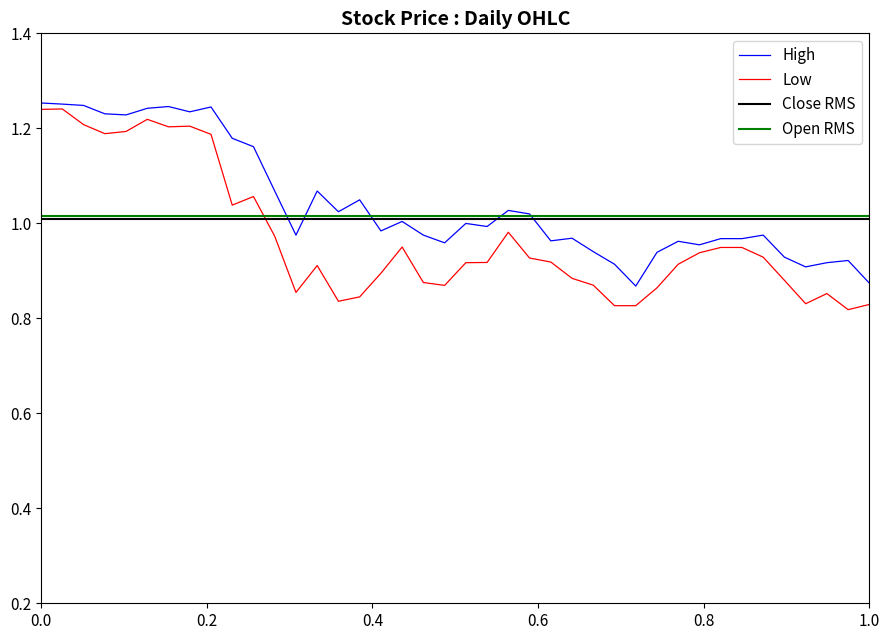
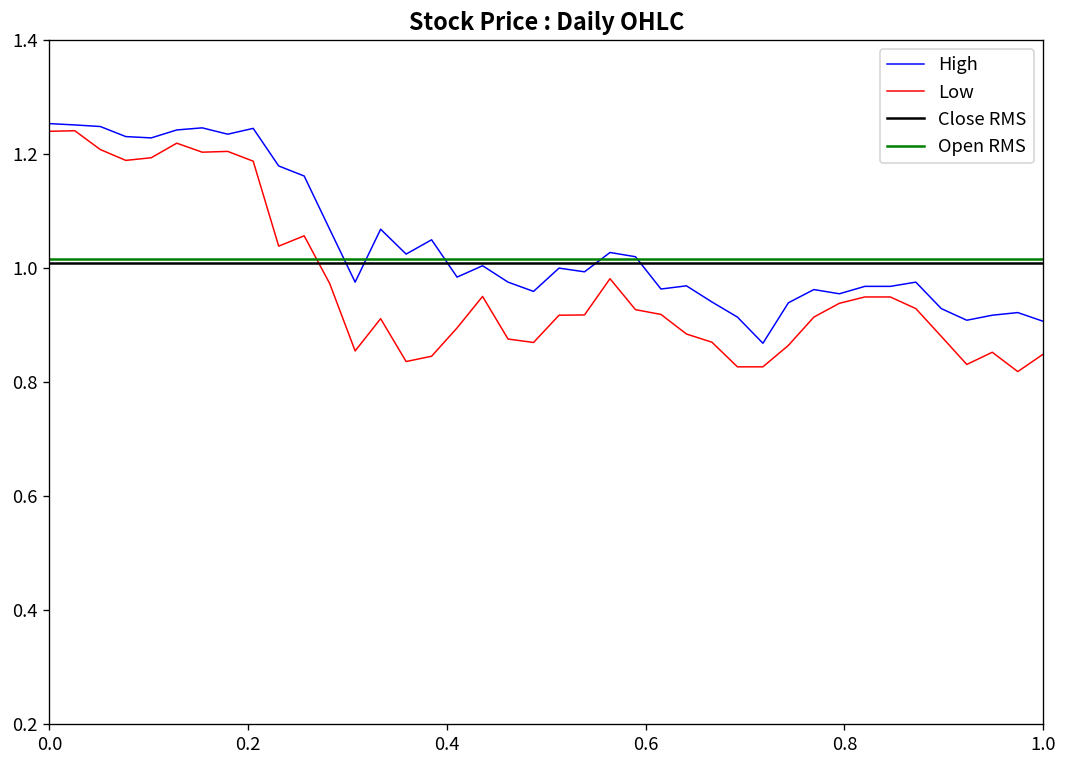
High, 1.0: 0.87 -> 0.91
Low, 1.0: 0.83 -> 0.85
